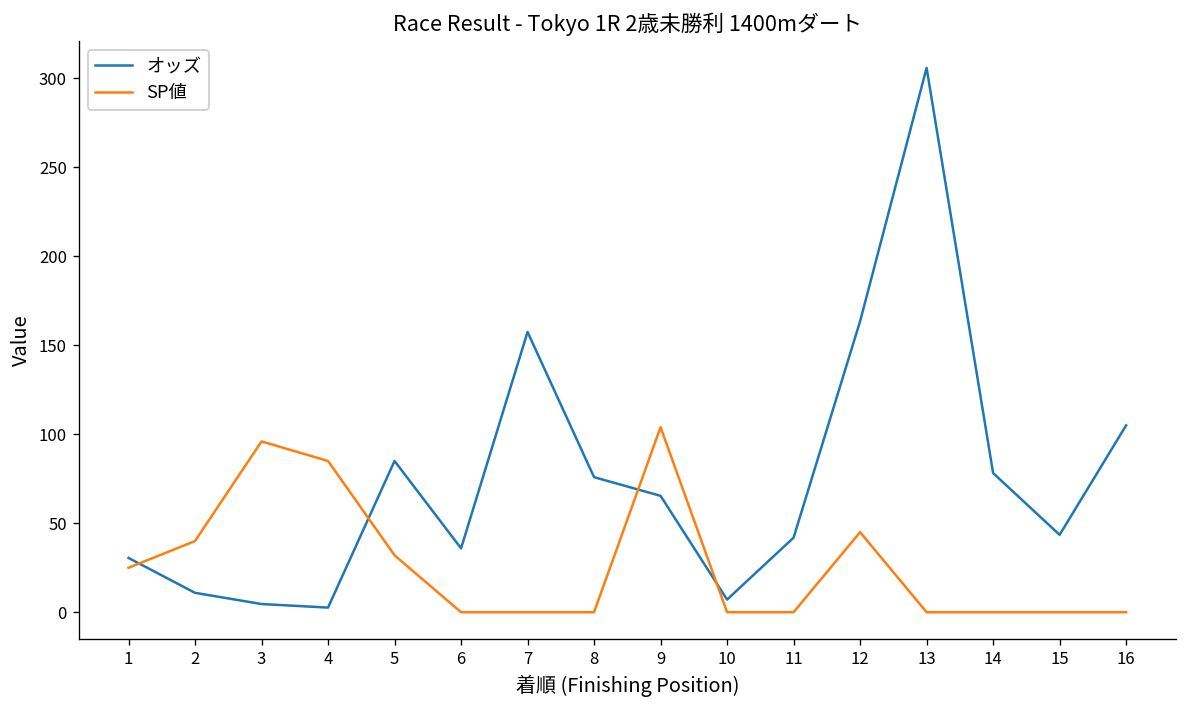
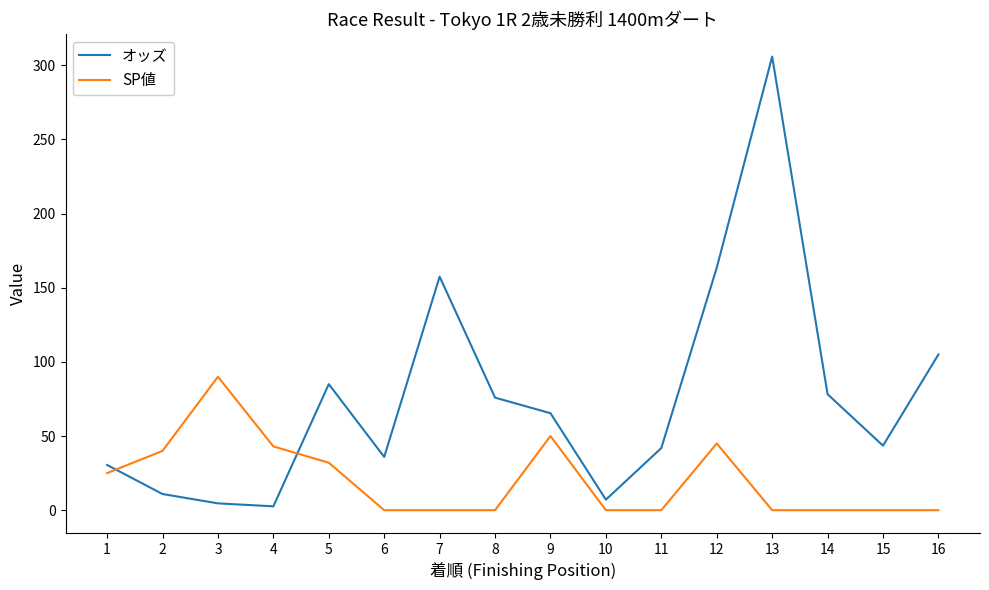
SP値, 3: 96 -> 90
SP値, 4: 85 -> 43
SP値, 9: 104 -> 50
